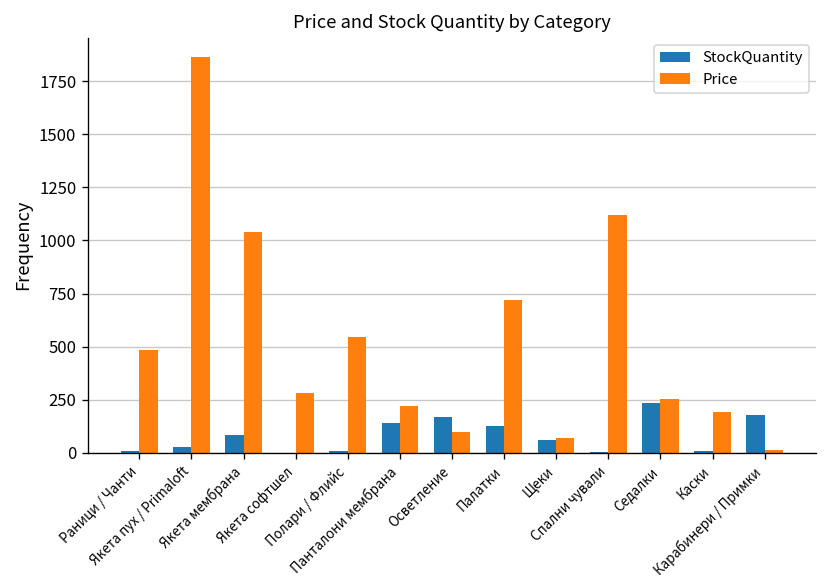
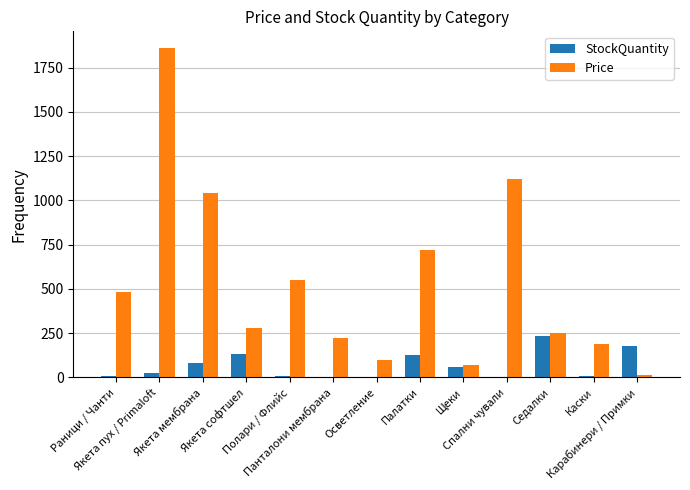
StockQuantity, Якета софтшел: 0 -> 130
StockQuantity, Панталони мембрана: 140 -> 0
StockQuantity, Осветление: 170 -> 10
